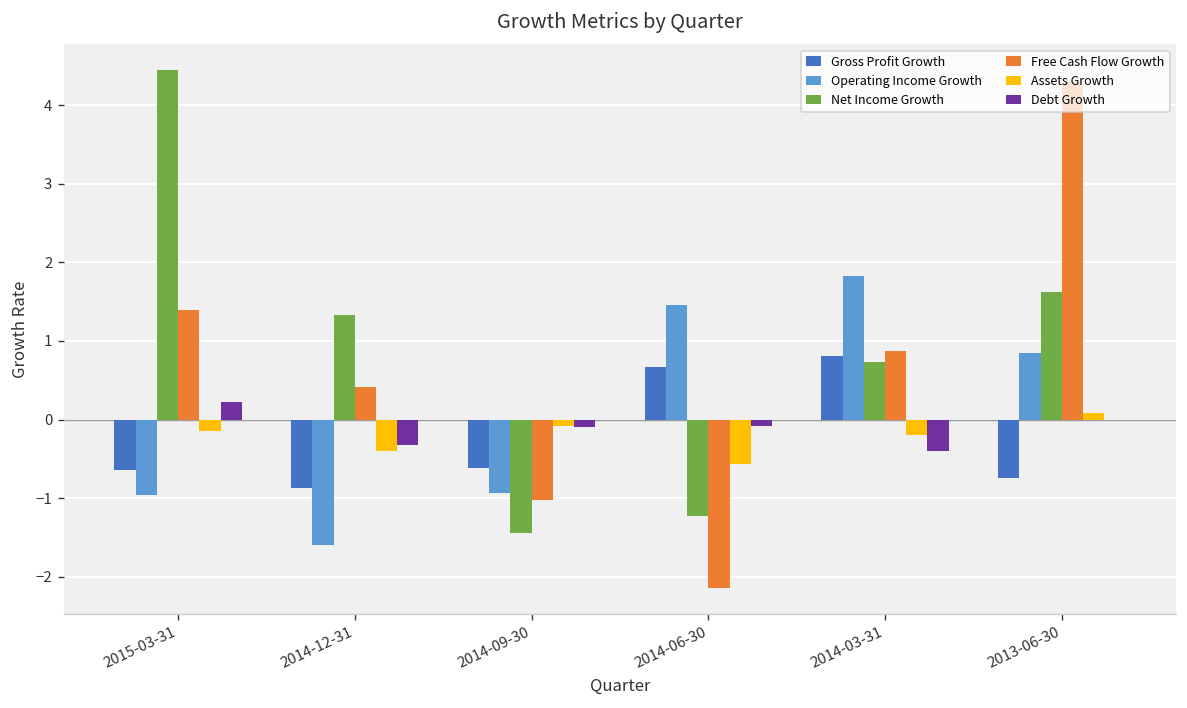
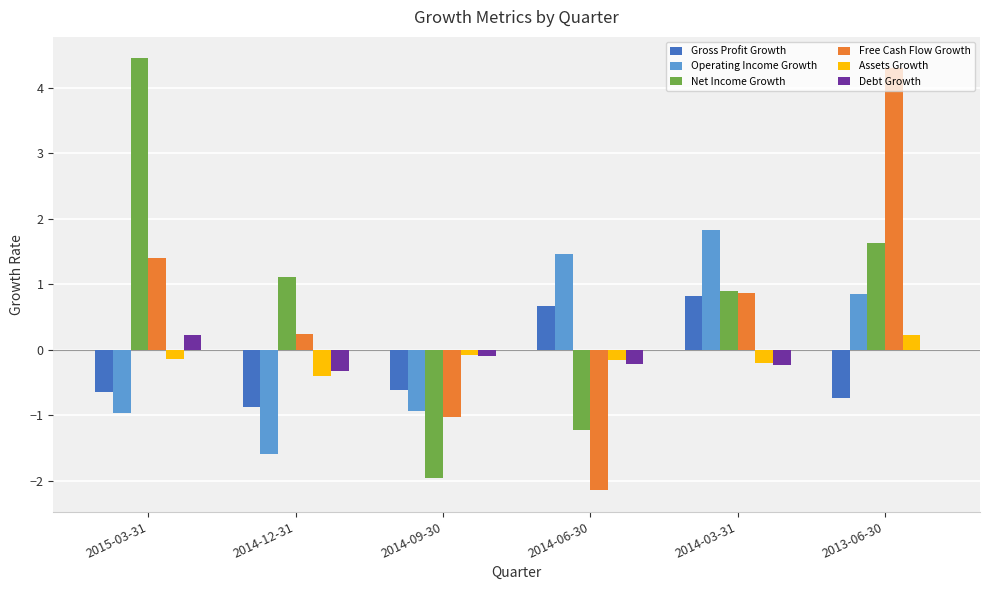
Net Income Growth, 2014-12-31: 1.3 -> 1.1
Free Cash Flow Growth, 2014-12-31: 0.4 -> 0.2
Net Income Growth, 2014-09-30: -1.5 -> -2.0
Assets Growth, 2014-06-30: -0.6 -> -0.2
Debt Growth, 2014-06-30: -0.1 -> -0.2
Net Income Growth, 2014-03-31: 0.7 -> 0.9
Debt Growth, 2014-03-31: -0.4 -> -0.2
Assets Growth, 2013-06-30: 0.1 -> 0.2
